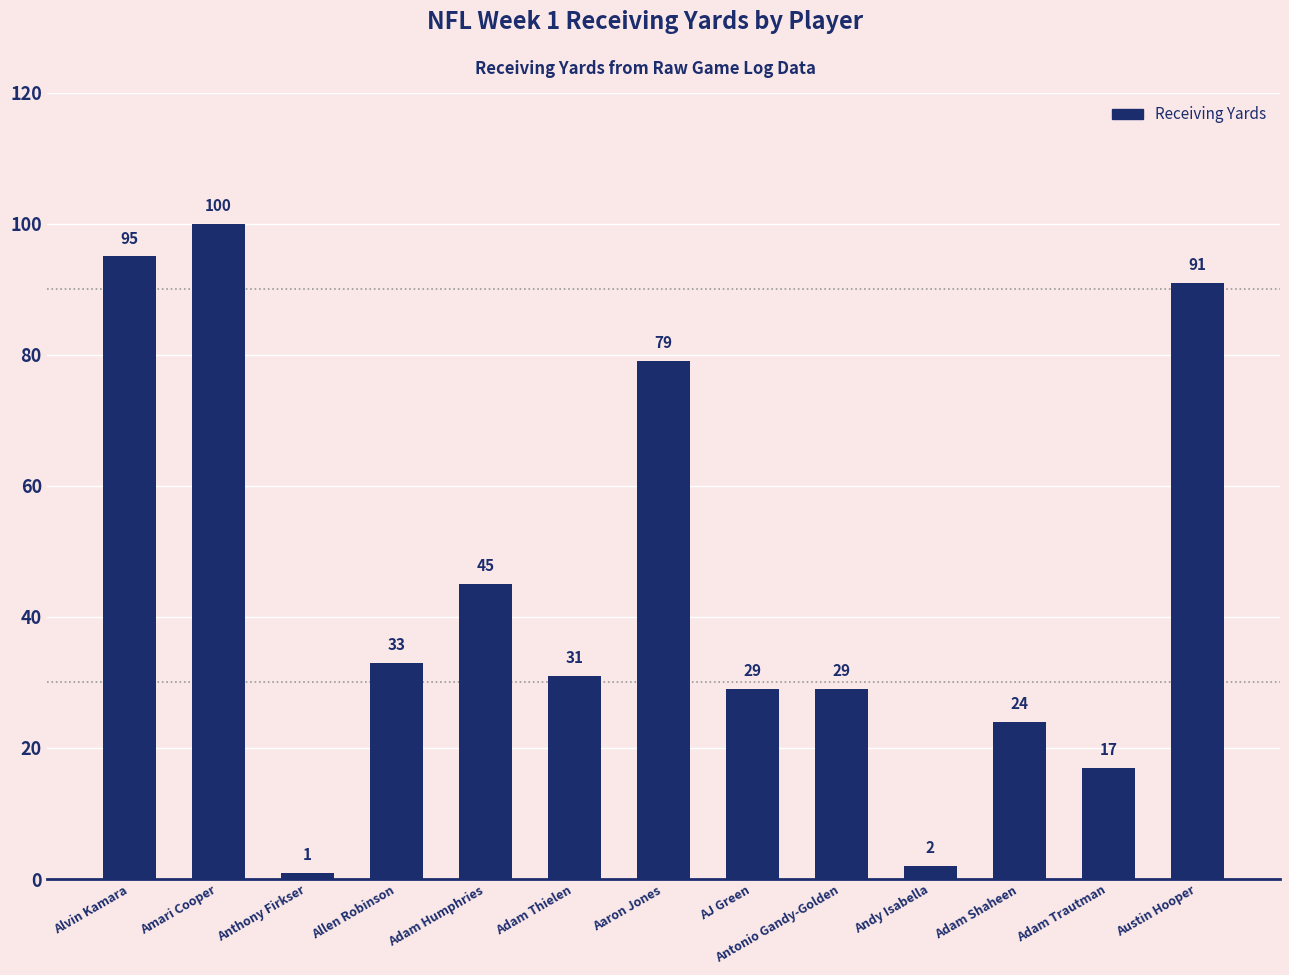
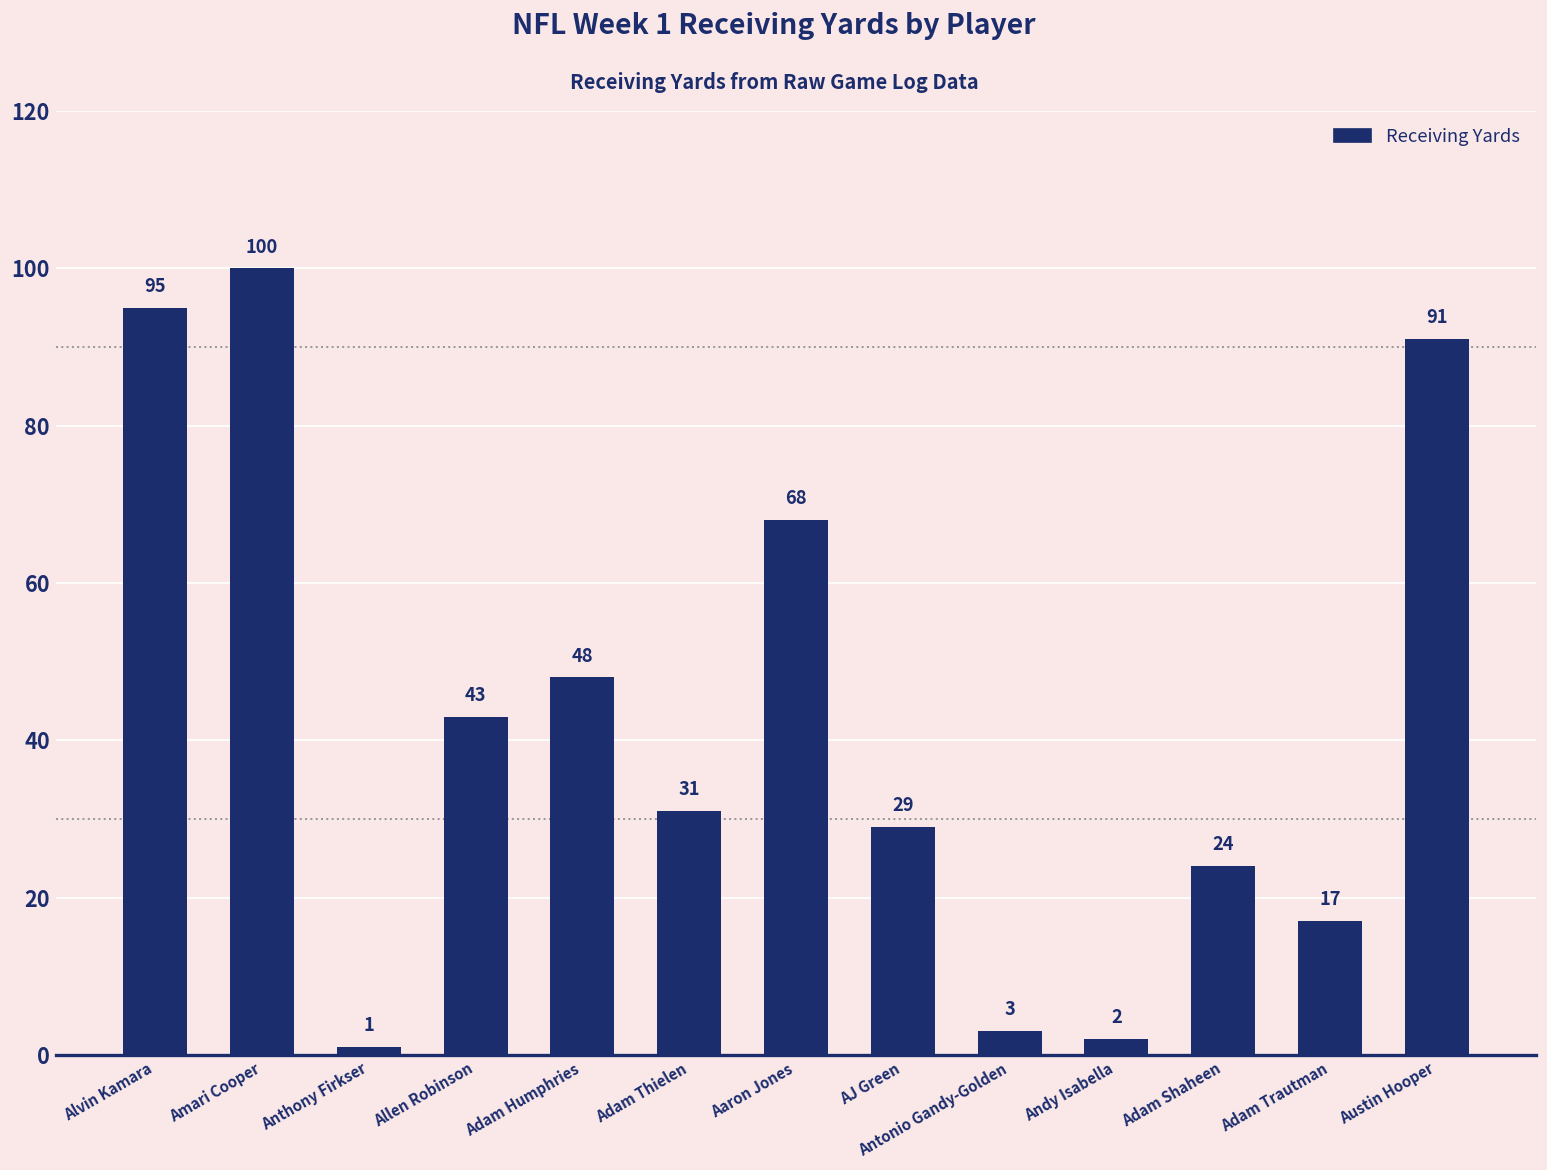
Allen Robinson: 33 -> 43
Adam Humphries: 45 -> 48
Aaron Jones: 79 -> 68
Antonio Gandy-Golden: 29 -> 3
